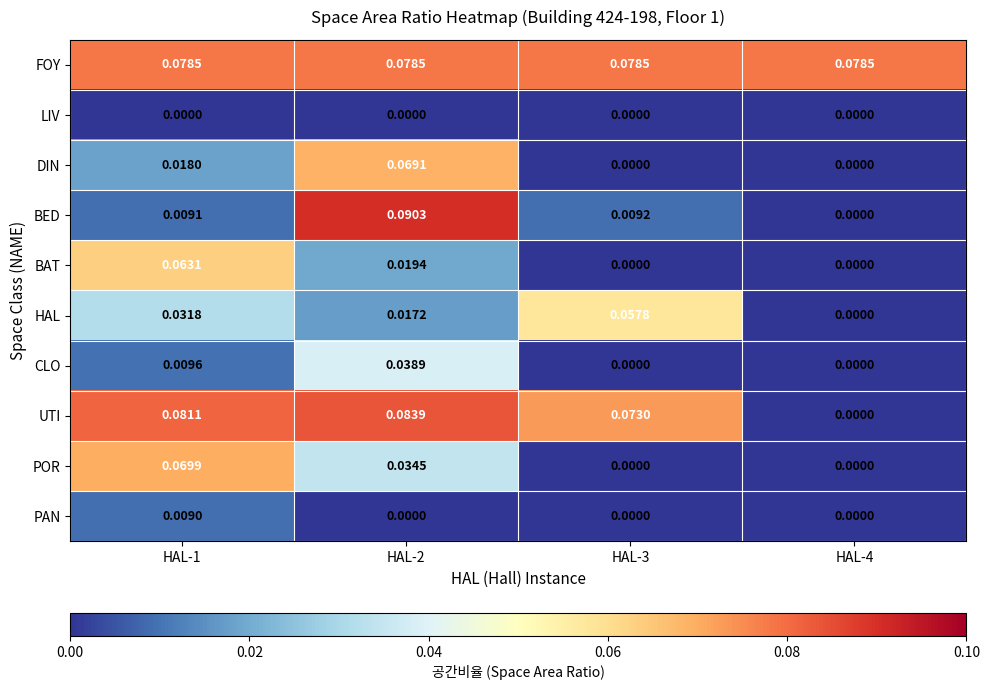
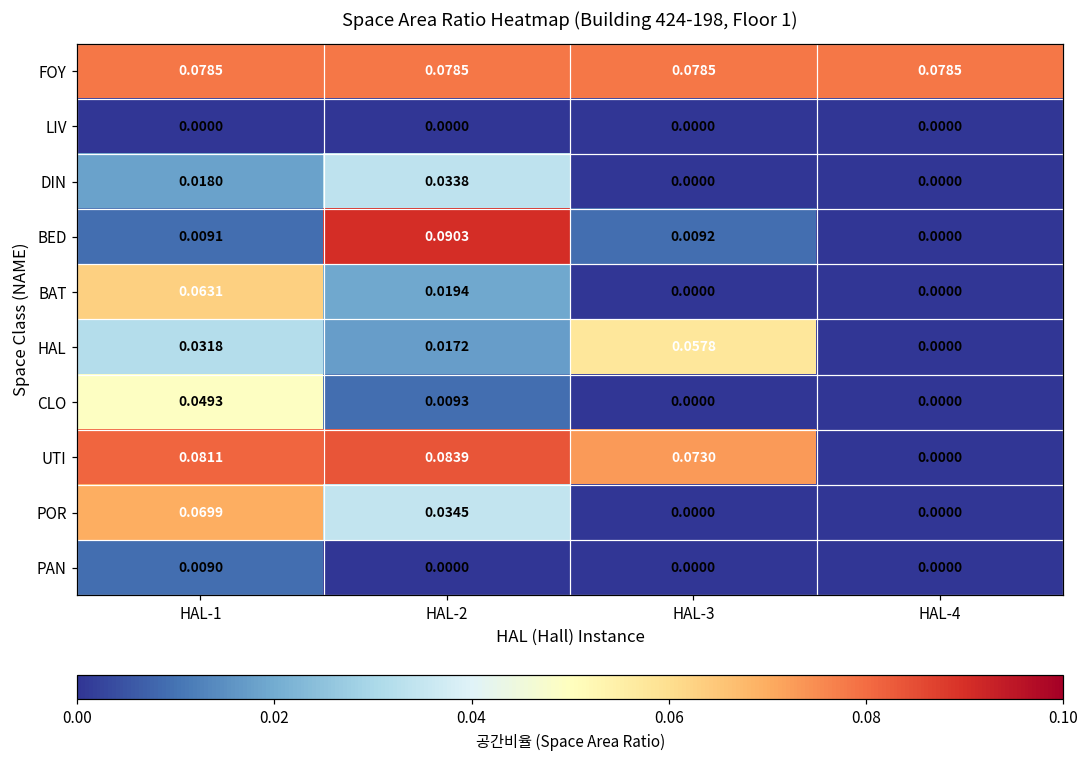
DIN, HAL-2: 0.0691 -> 0.0338
CLO, HAL-1: 0.0096 -> 0.0493
CLO, HAL-2: 0.0389 -> 0.0093
